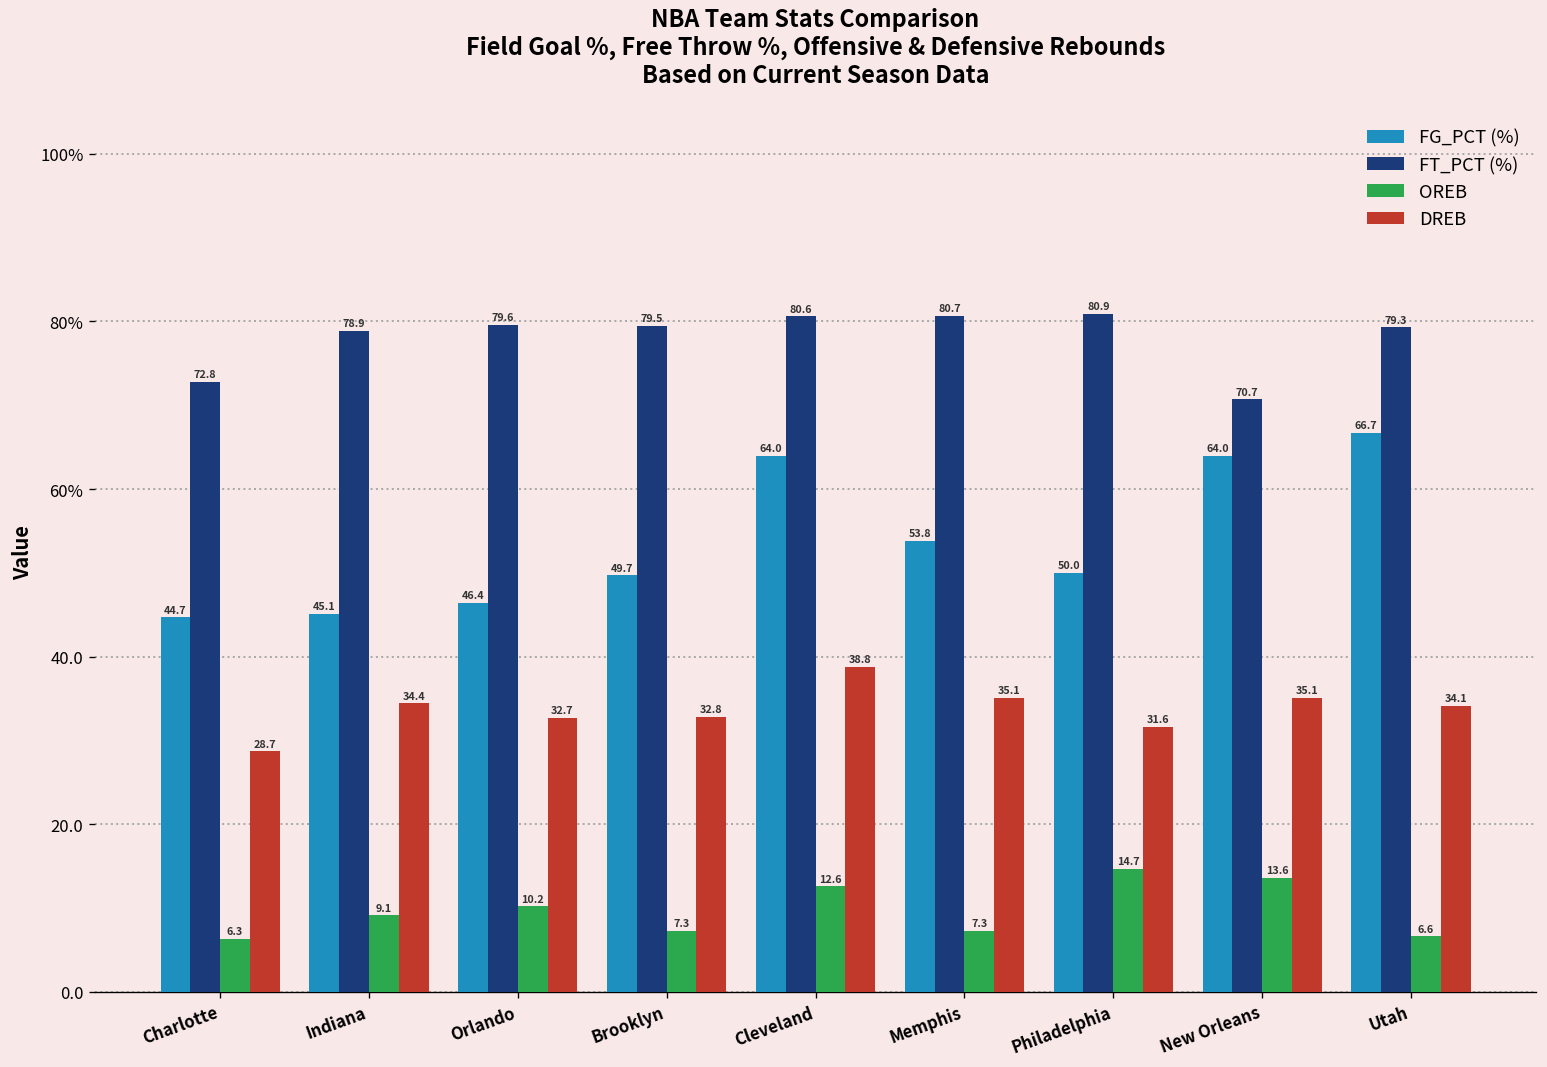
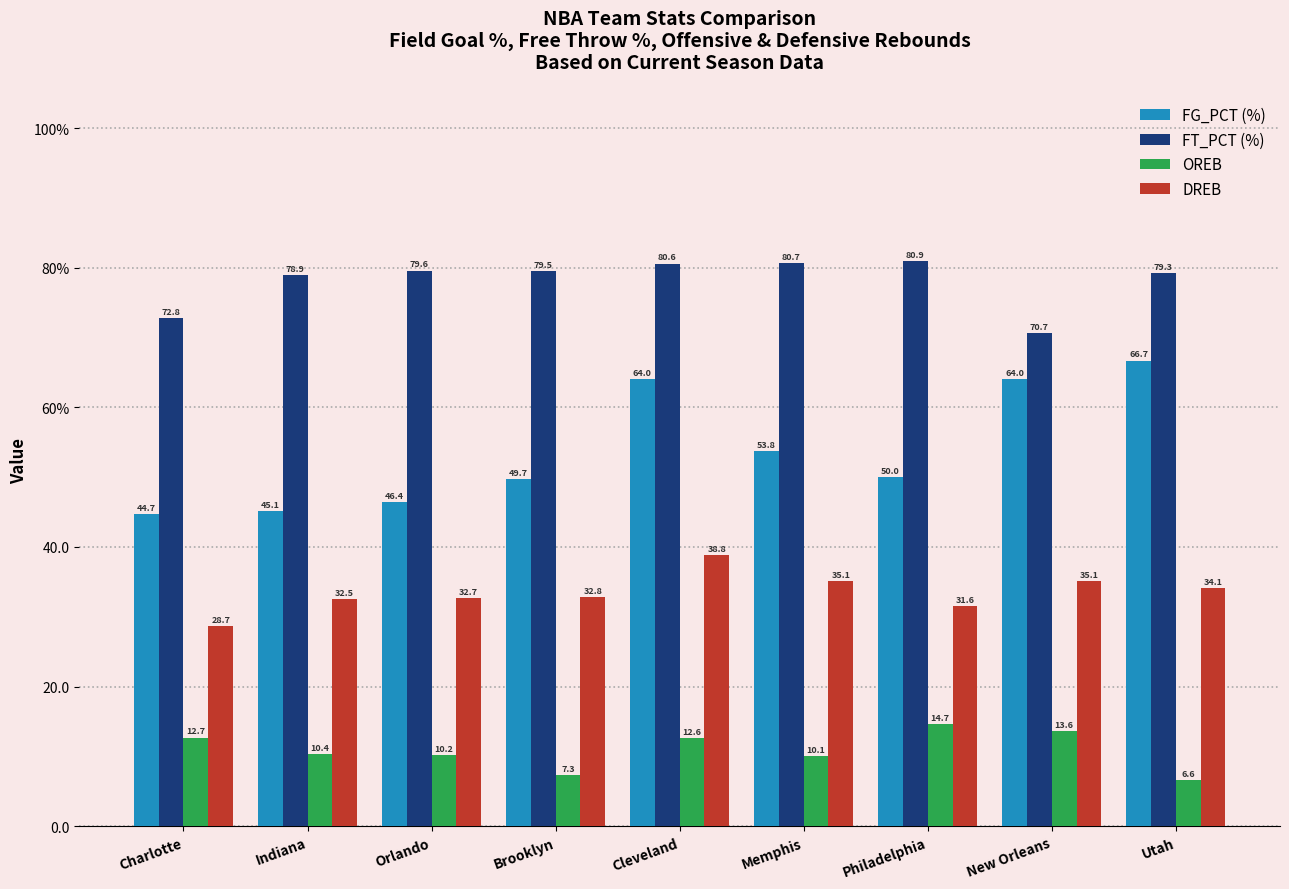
OREB, Charlotte: 6.3 -> 12.7
OREB, Indiana: 9.1 -> 10.4
DREB, Indiana: 34.4 -> 32.5
OREB, Memphis: 7.3 -> 10.1
